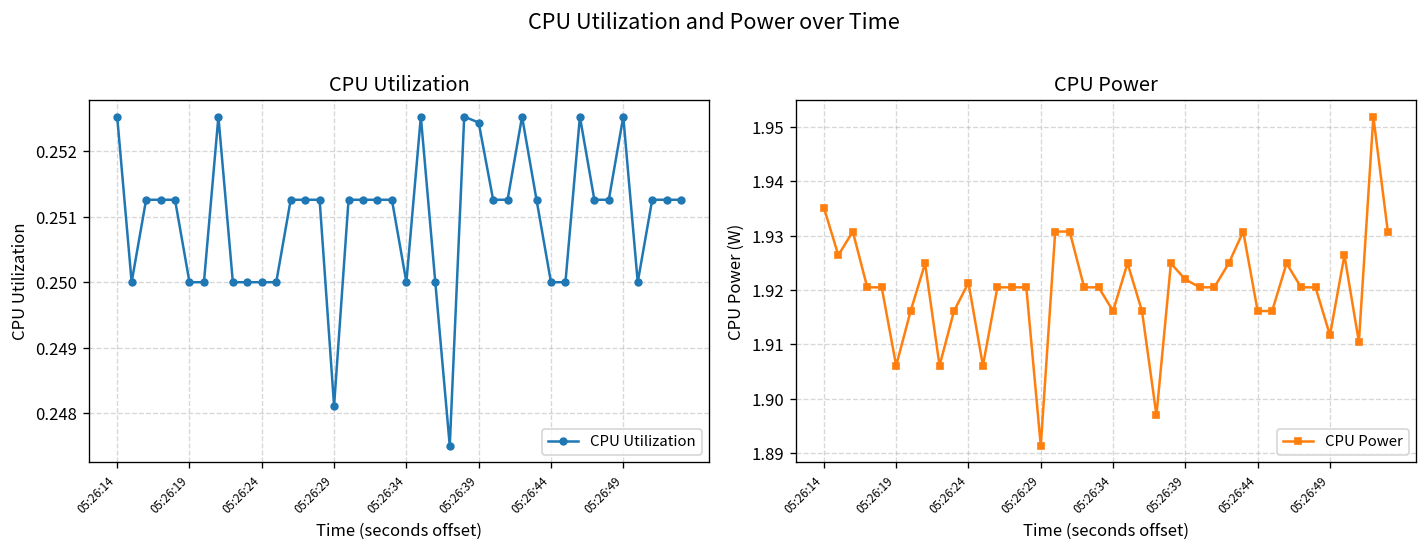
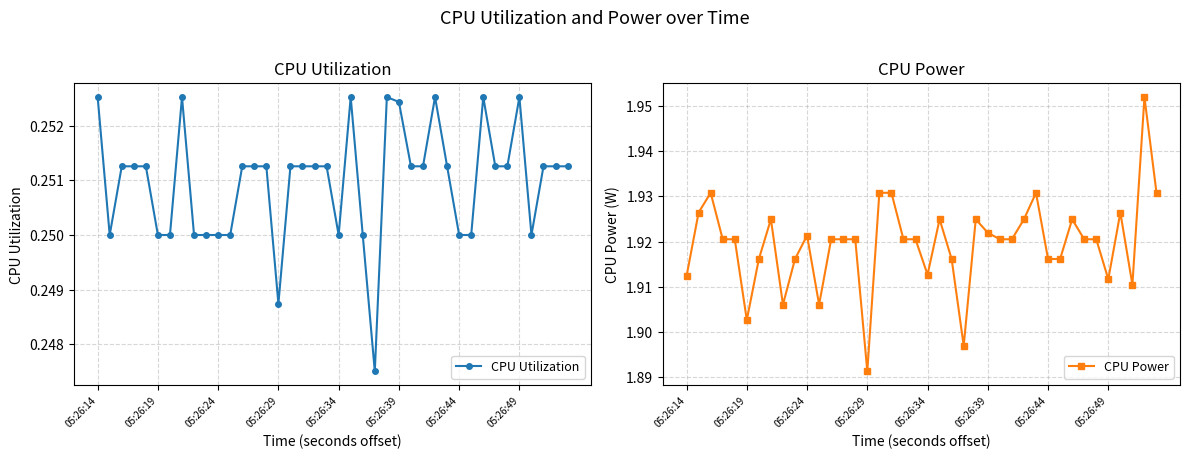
CPU Utilization, 05:26:29: 0.2481 -> 0.2487
CPU Power, 05:26:14: 1.935 -> 1.912
CPU Power, 05:26:19: 1.906 -> 1.903
CPU Power, 05:26:34: 1.916 -> 1.913
